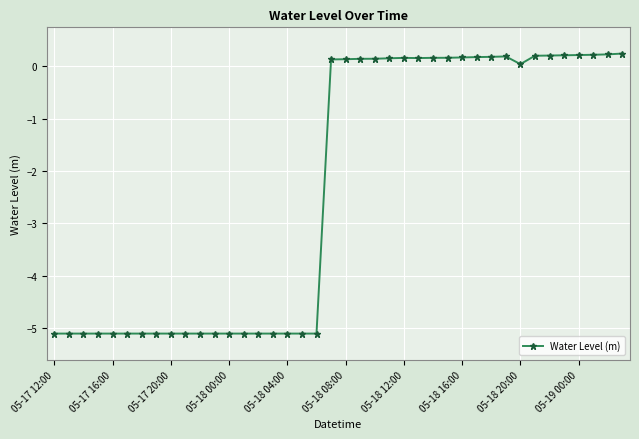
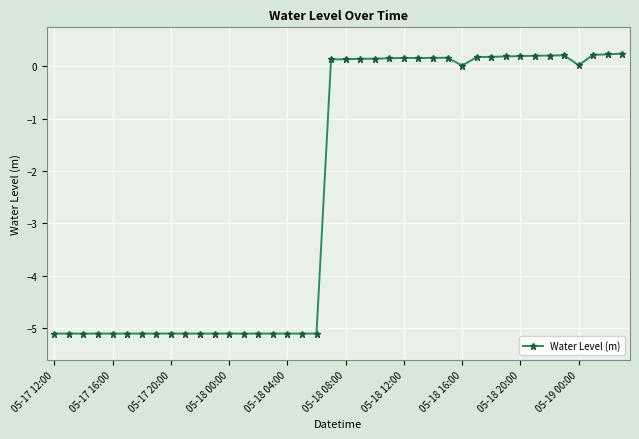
05-18 16:00: 0.2 -> 0.0
05-18 20:00: 0.0 -> 0.2
05-19 00:00: 0.2 -> 0.0
